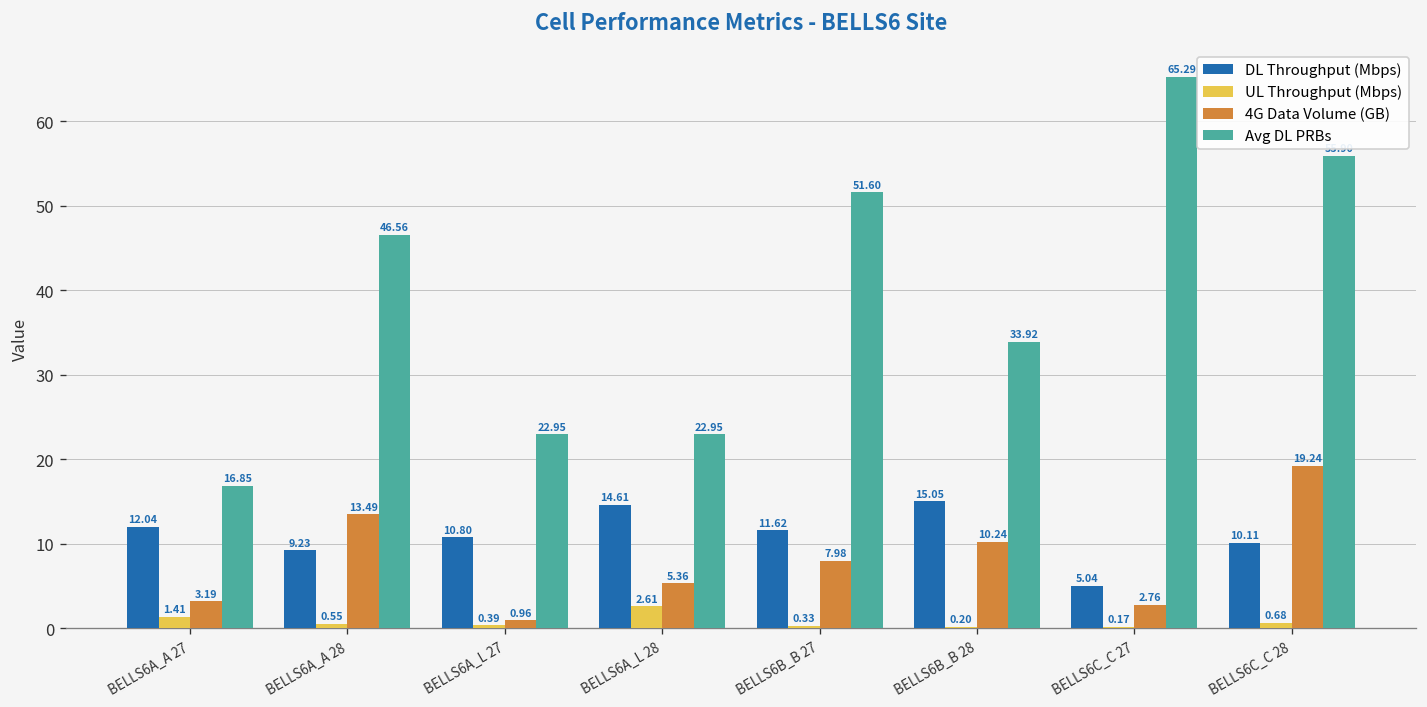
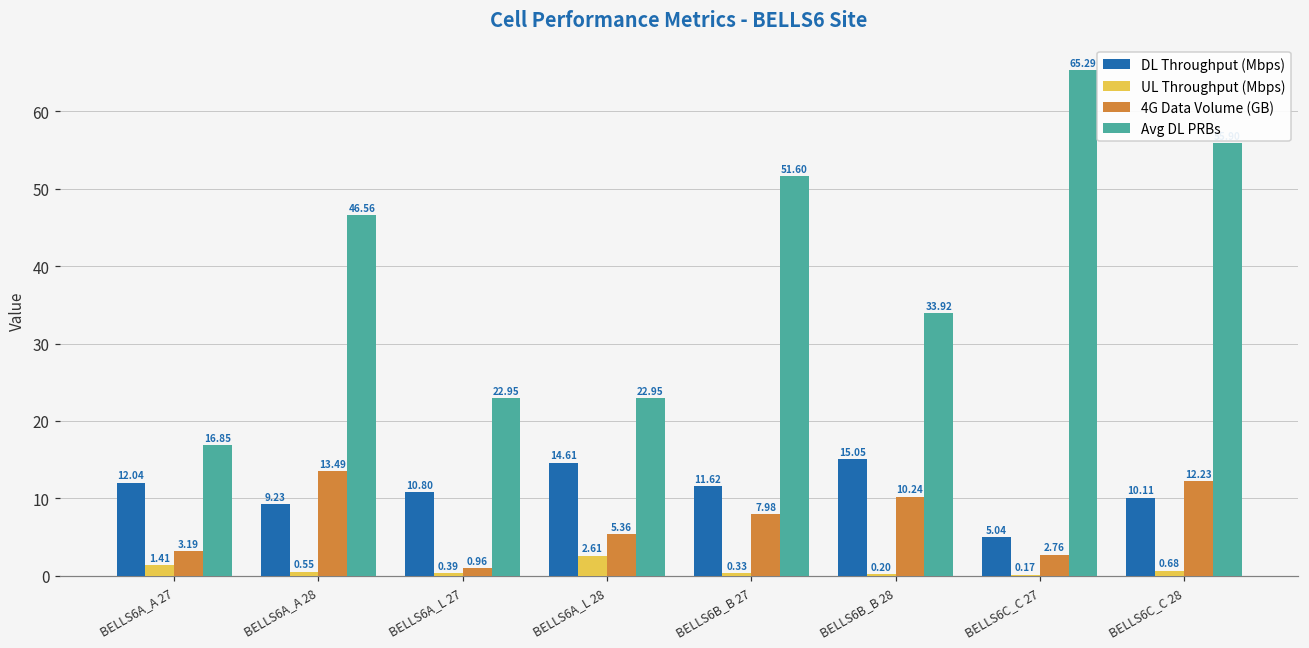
4G Data Volume (GB), BELLS6C_C 28: 19.24 -> 12.23
